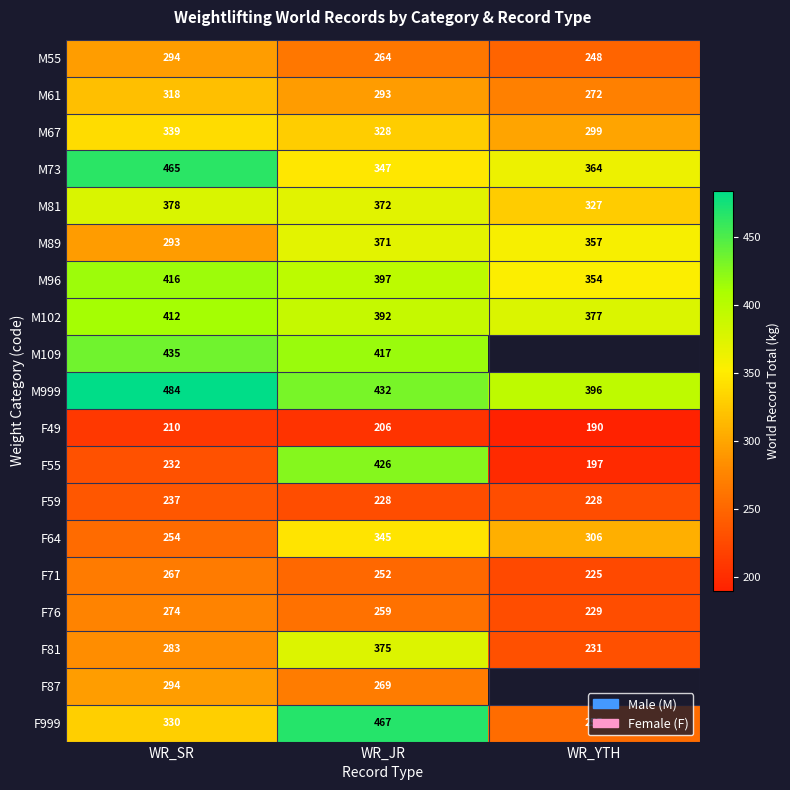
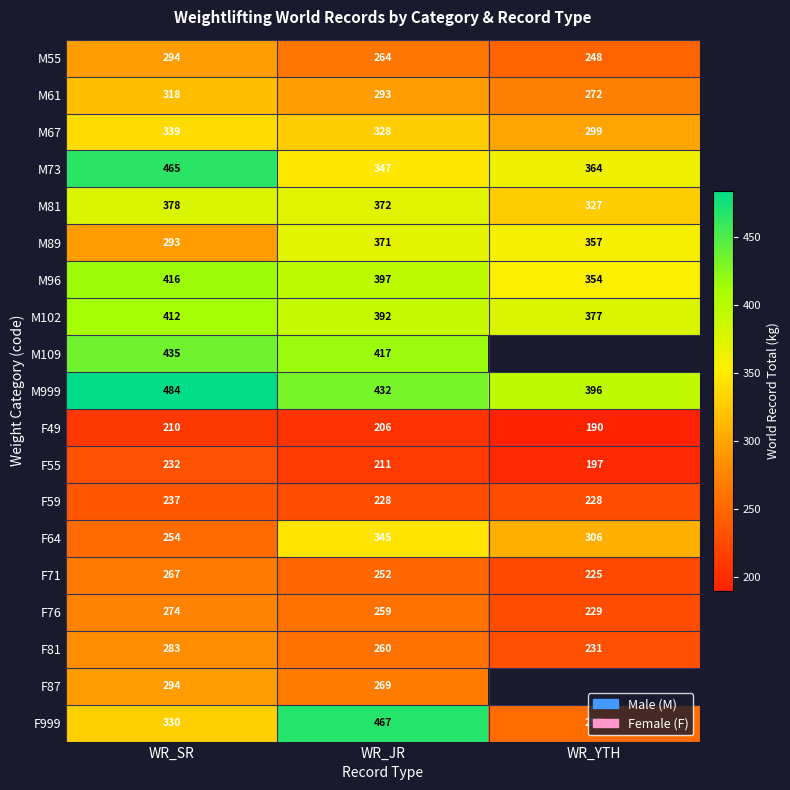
F55, WR_JR: 426 -> 211
F81, WR_JR: 375 -> 260
